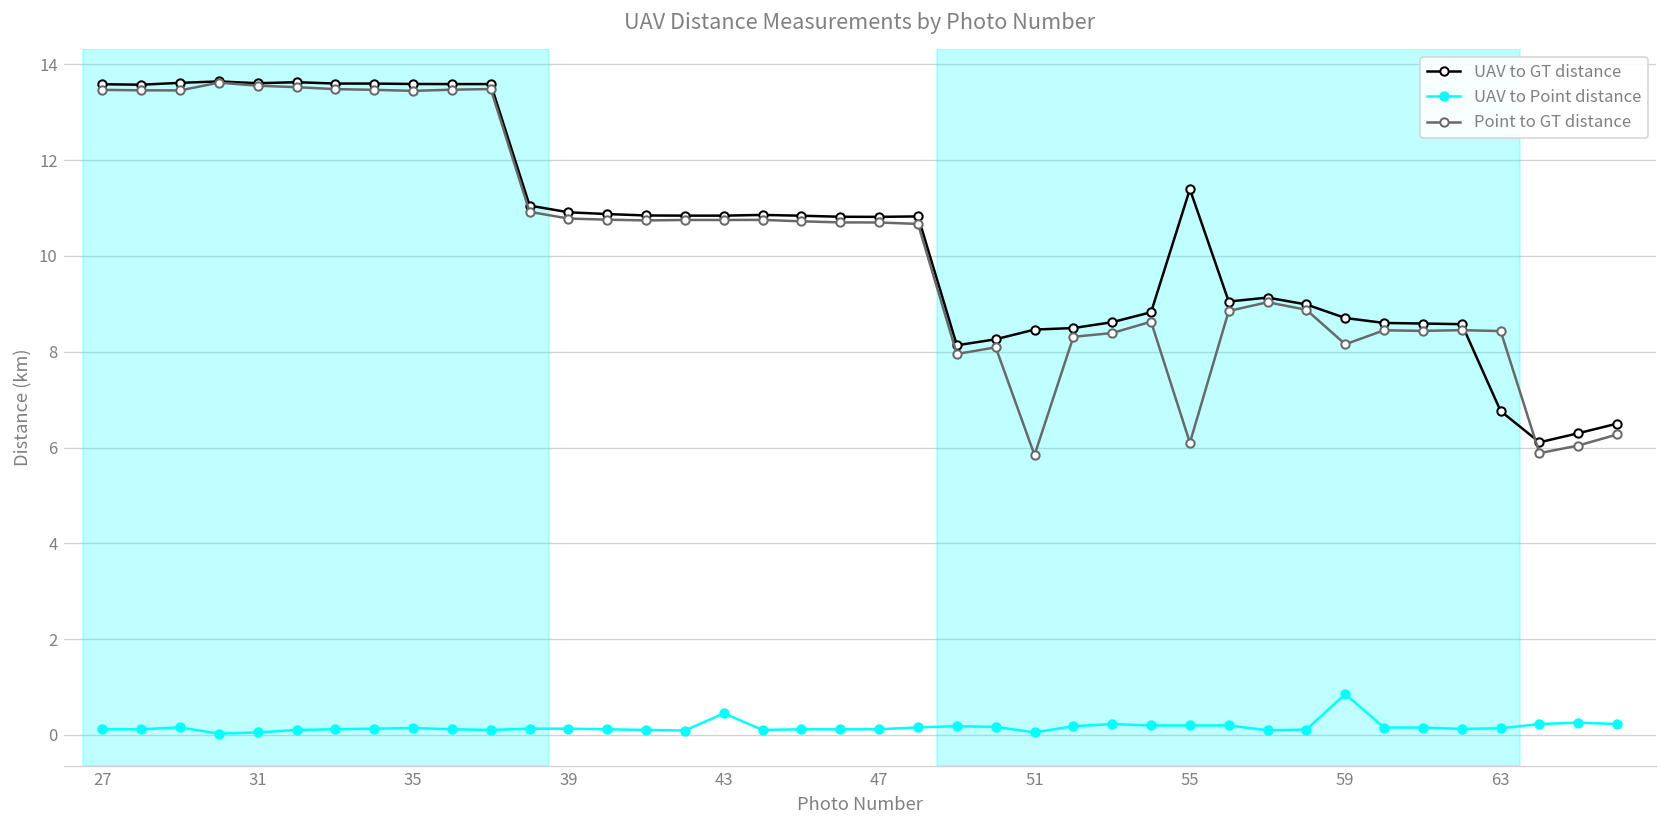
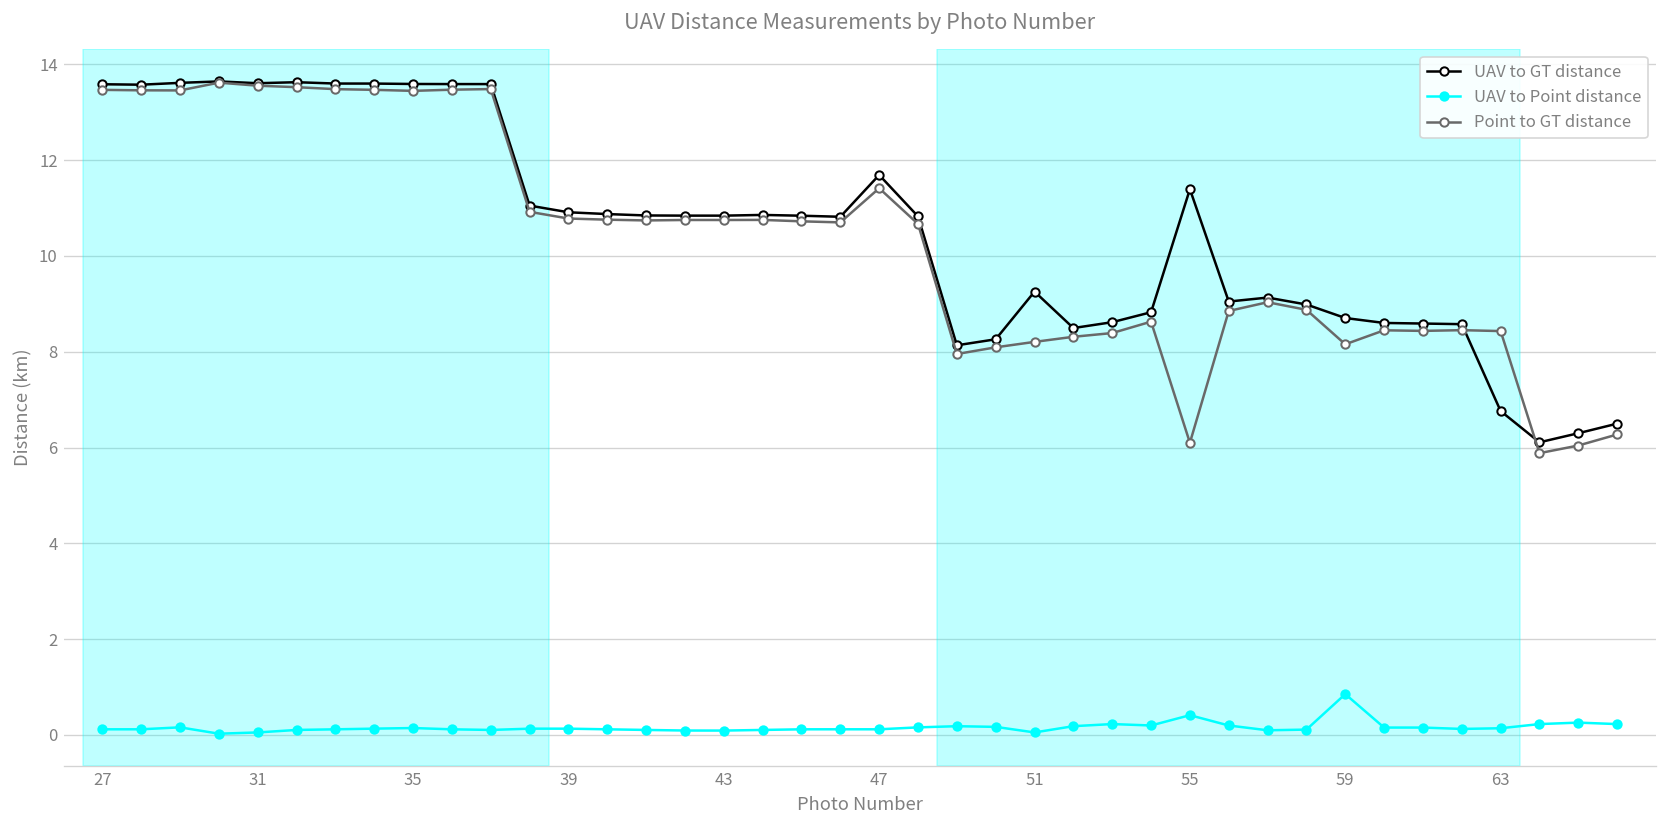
UAV to Point distance, 43: 0.4 -> 0.1
UAV to GT distance, 47: 10.8 -> 11.7
Point to GT distance, 47: 10.7 -> 11.4
UAV to GT distance, 51: 8.5 -> 9.3
Point to GT distance, 51: 5.8 -> 8.2
UAV to Point distance, 55: 0.2 -> 0.4
